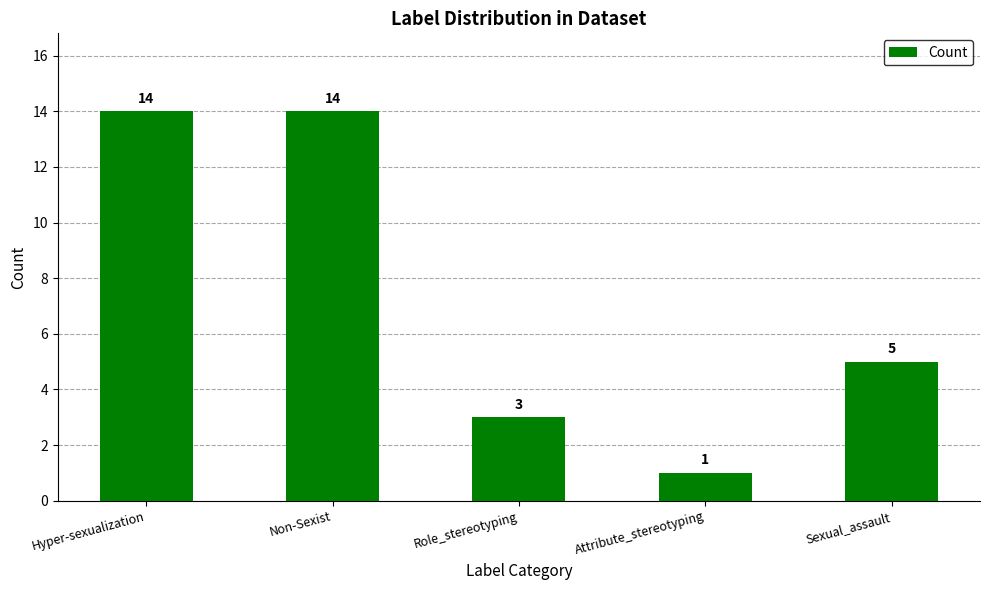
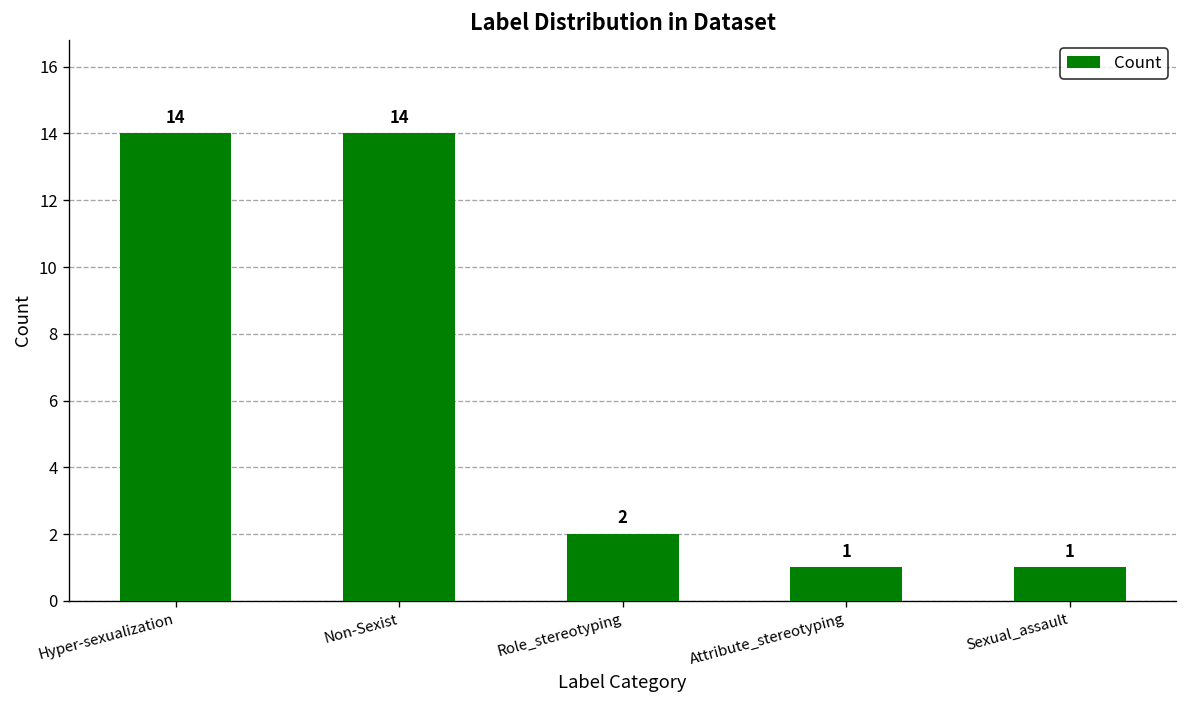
Role_stereotyping: 3 -> 2
Sexual_assault: 5 -> 1
